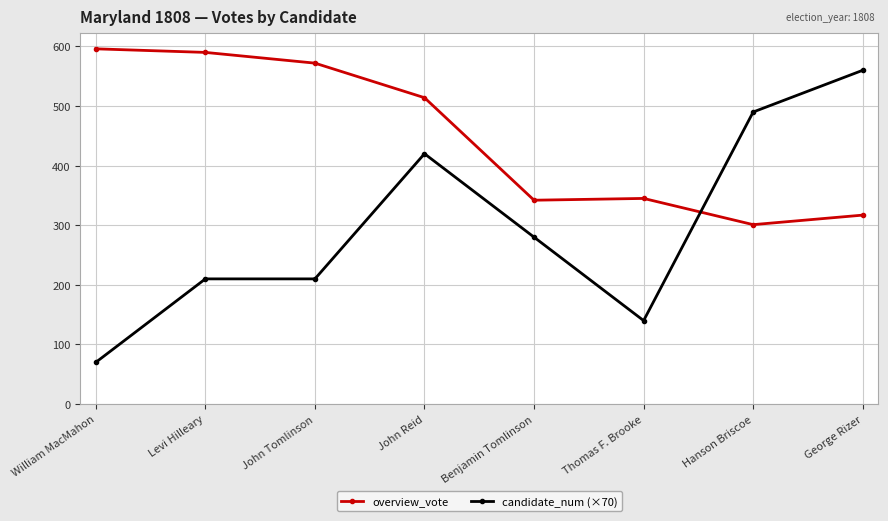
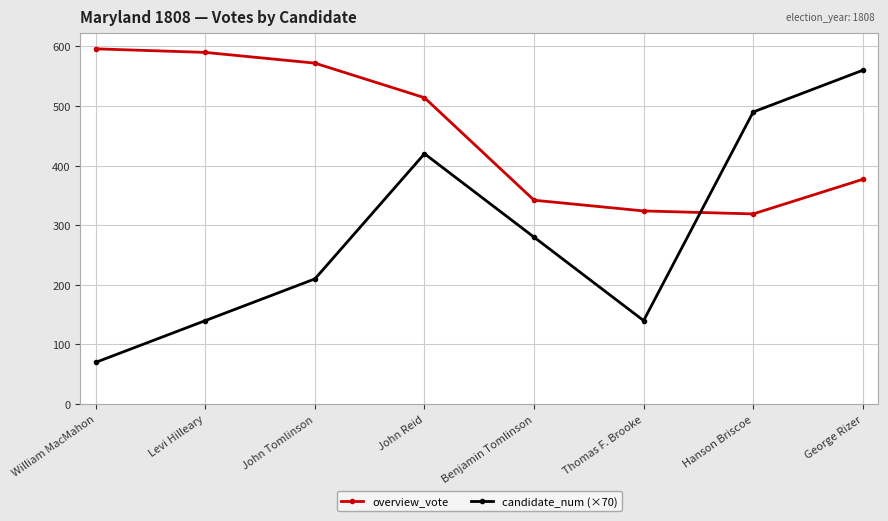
candidate_num (×70), Levi Hilleary: 210 -> 140
overview_vote, Thomas F. Brooke: 350 -> 320
overview_vote, Hanson Briscoe: 300 -> 320
overview_vote, George Rizer: 320 -> 380
